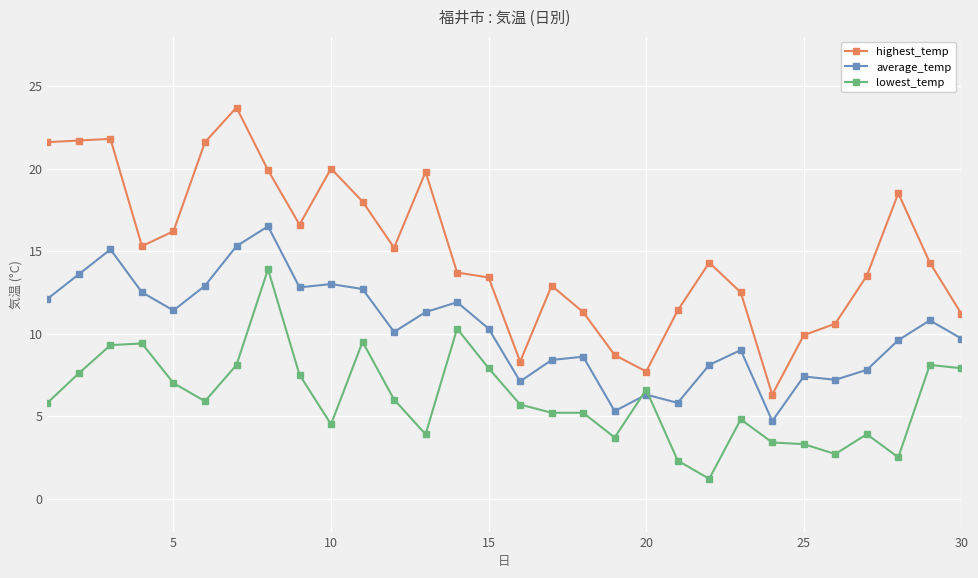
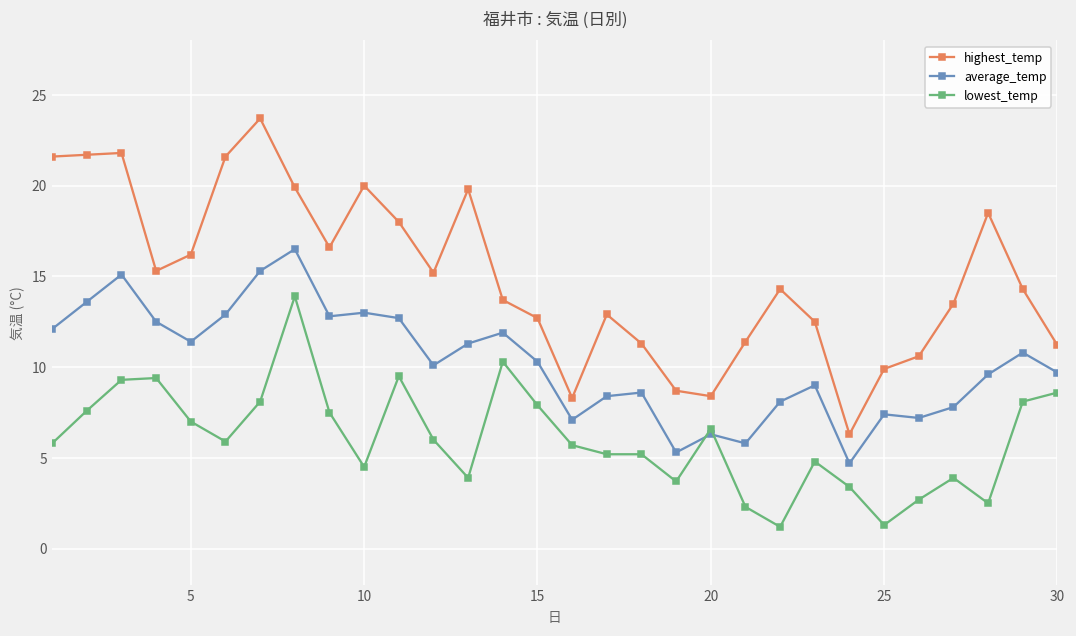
highest_temp, 15: 13.4 -> 12.7
highest_temp, 20: 7.7 -> 8.4
lowest_temp, 25: 3.3 -> 1.3
lowest_temp, 30: 7.9 -> 8.6
